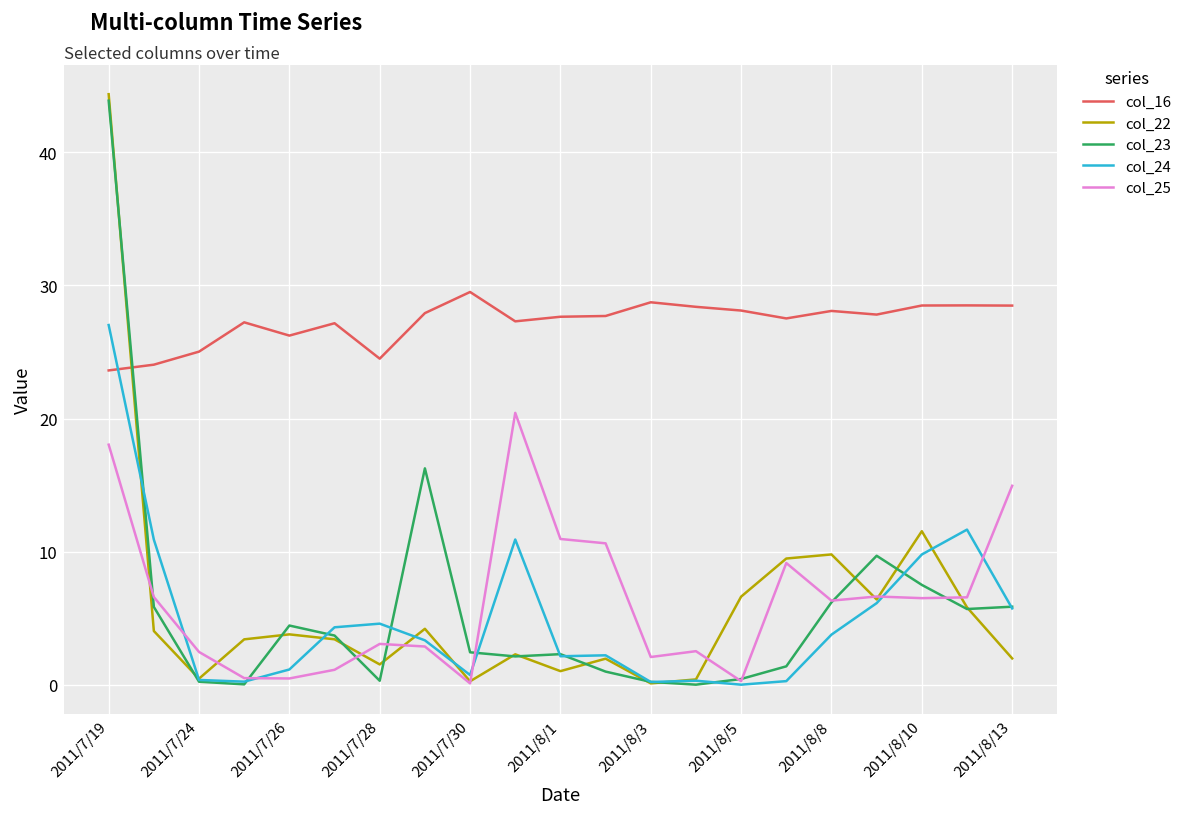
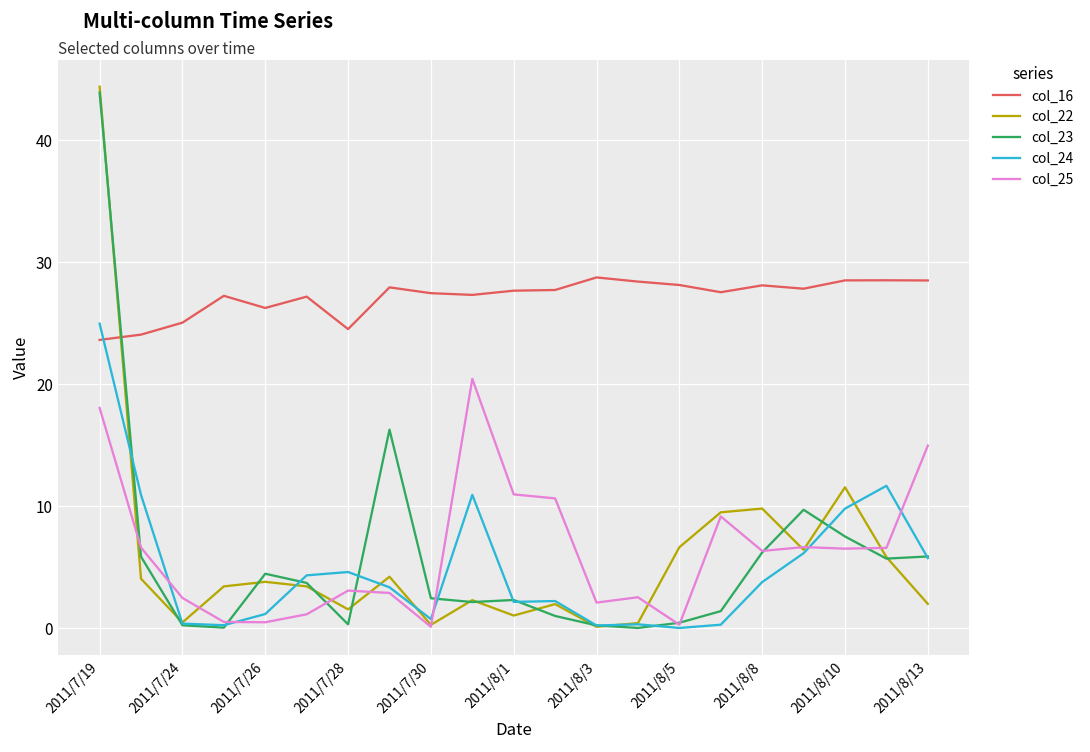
col_24, 2011/7/19: 27.0 -> 24.9
col_16, 2011/7/30: 29.5 -> 27.4
